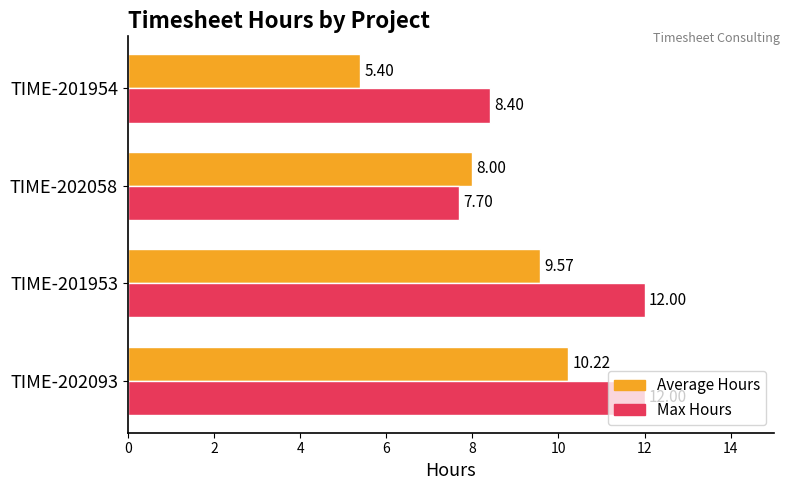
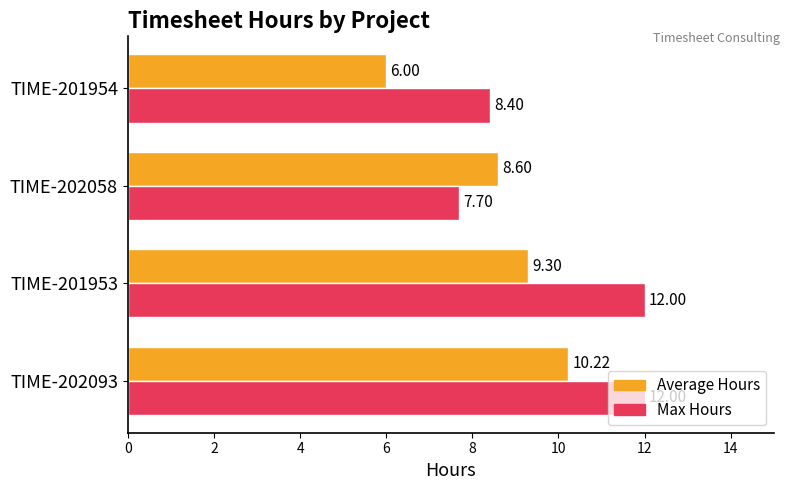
Average Hours, TIME-201954: 5.40 -> 6.00
Average Hours, TIME-202058: 8.00 -> 8.60
Average Hours, TIME-201953: 9.57 -> 9.30
